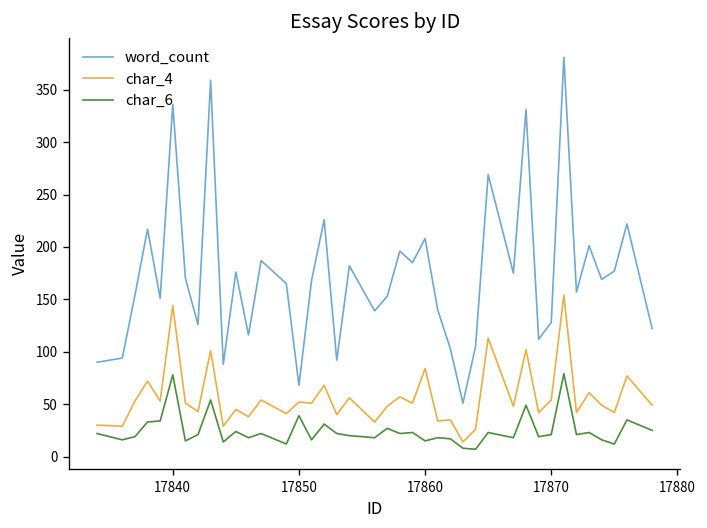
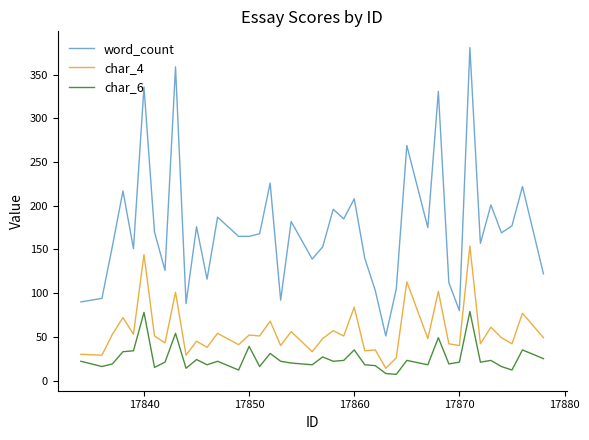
word_count, 17850: 70 -> 170
char_6, 17860: 20 -> 40
word_count, 17870: 130 -> 80
char_4, 17870: 50 -> 40
